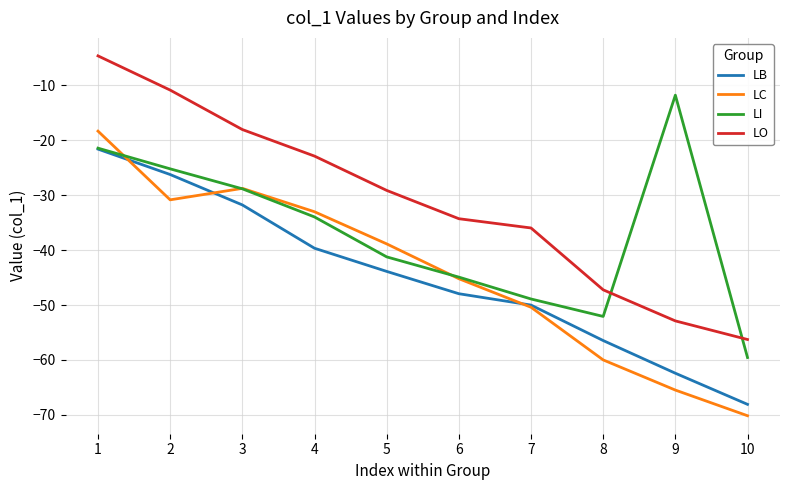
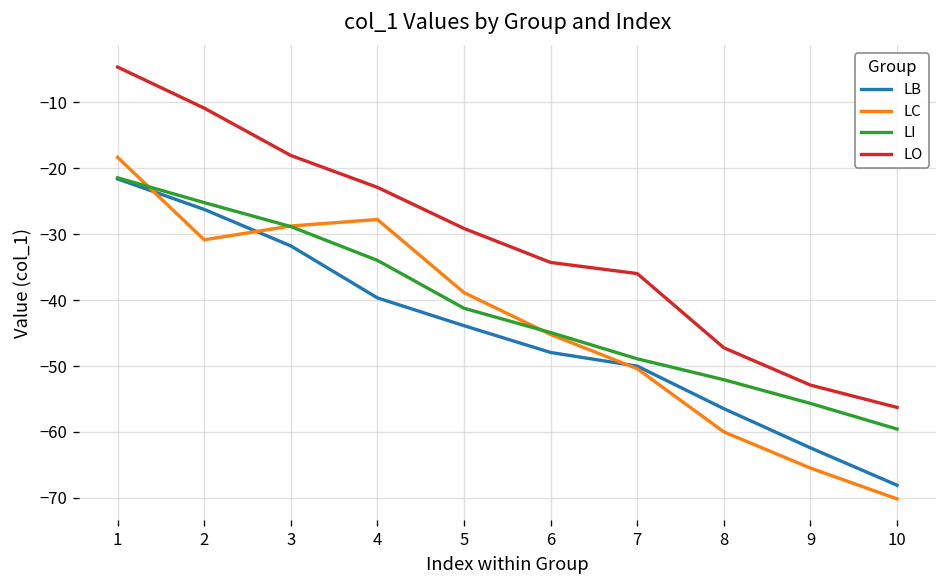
LC, 4: -33 -> -28
LI, 9: -12 -> -56
